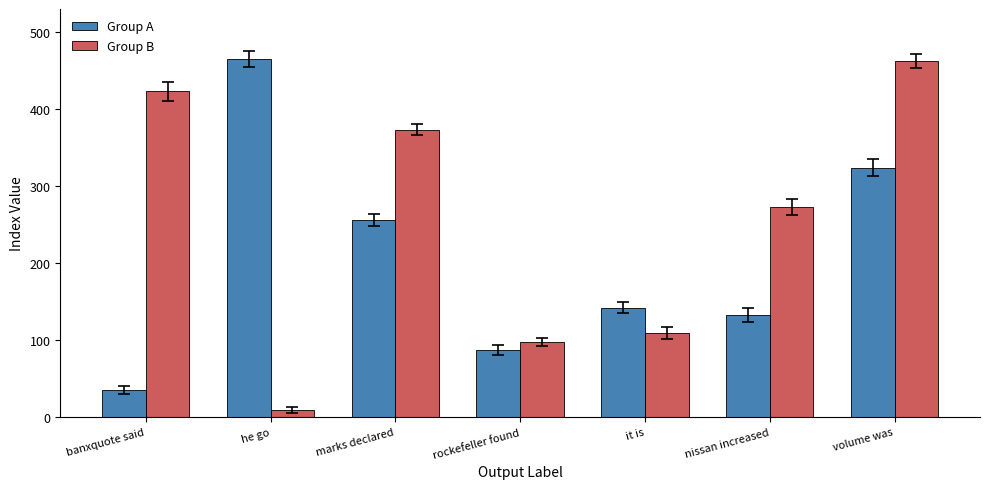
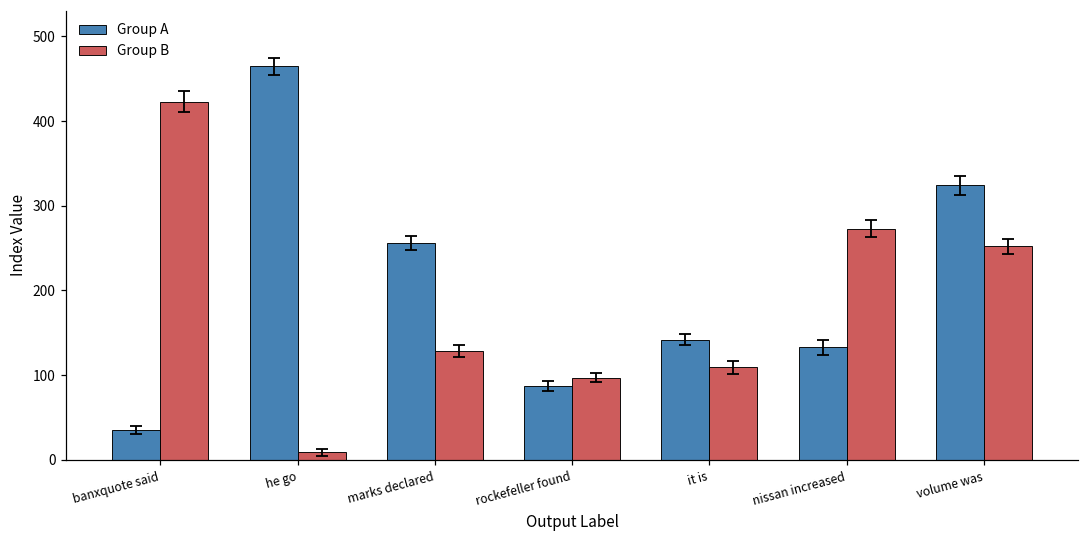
Group B, marks declared: 370 -> 130
Group B, volume was: 460 -> 250
